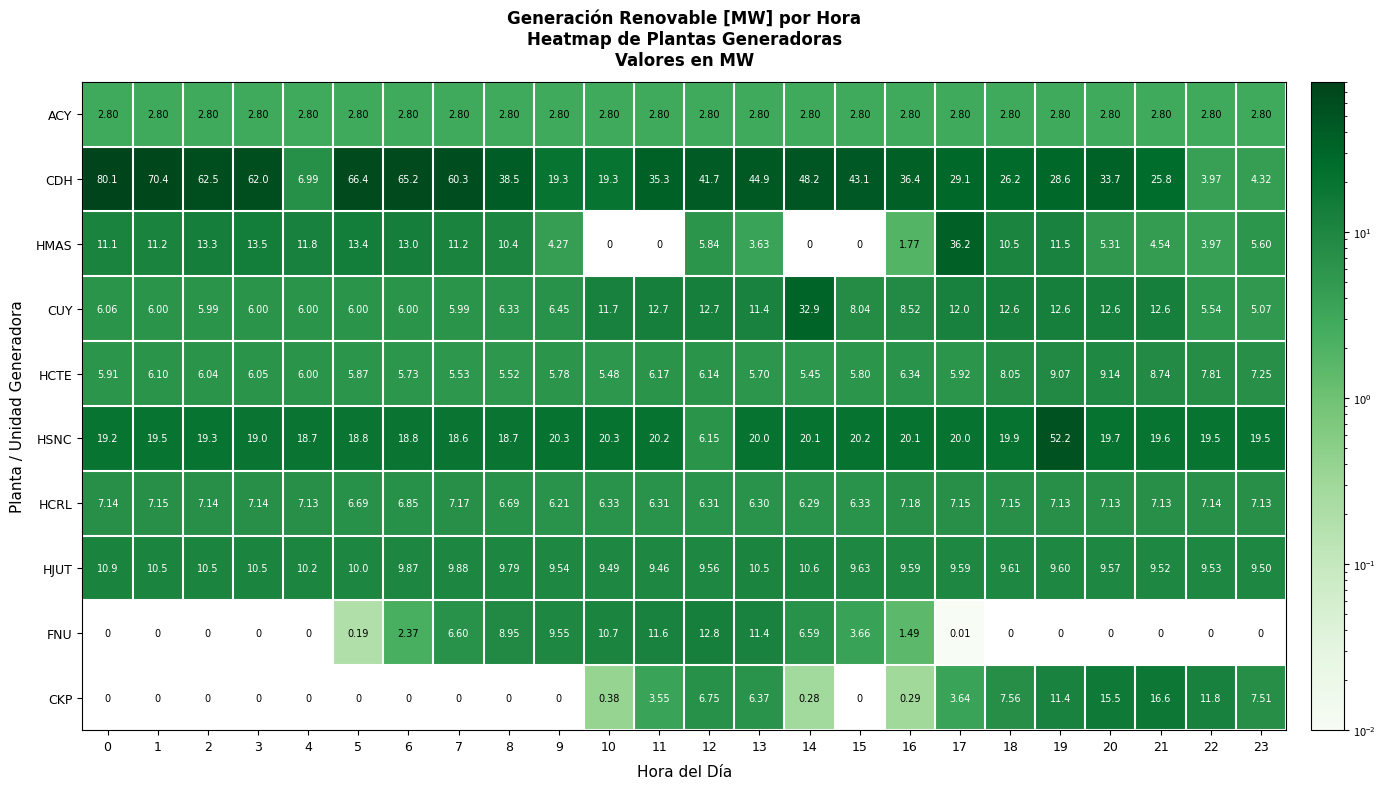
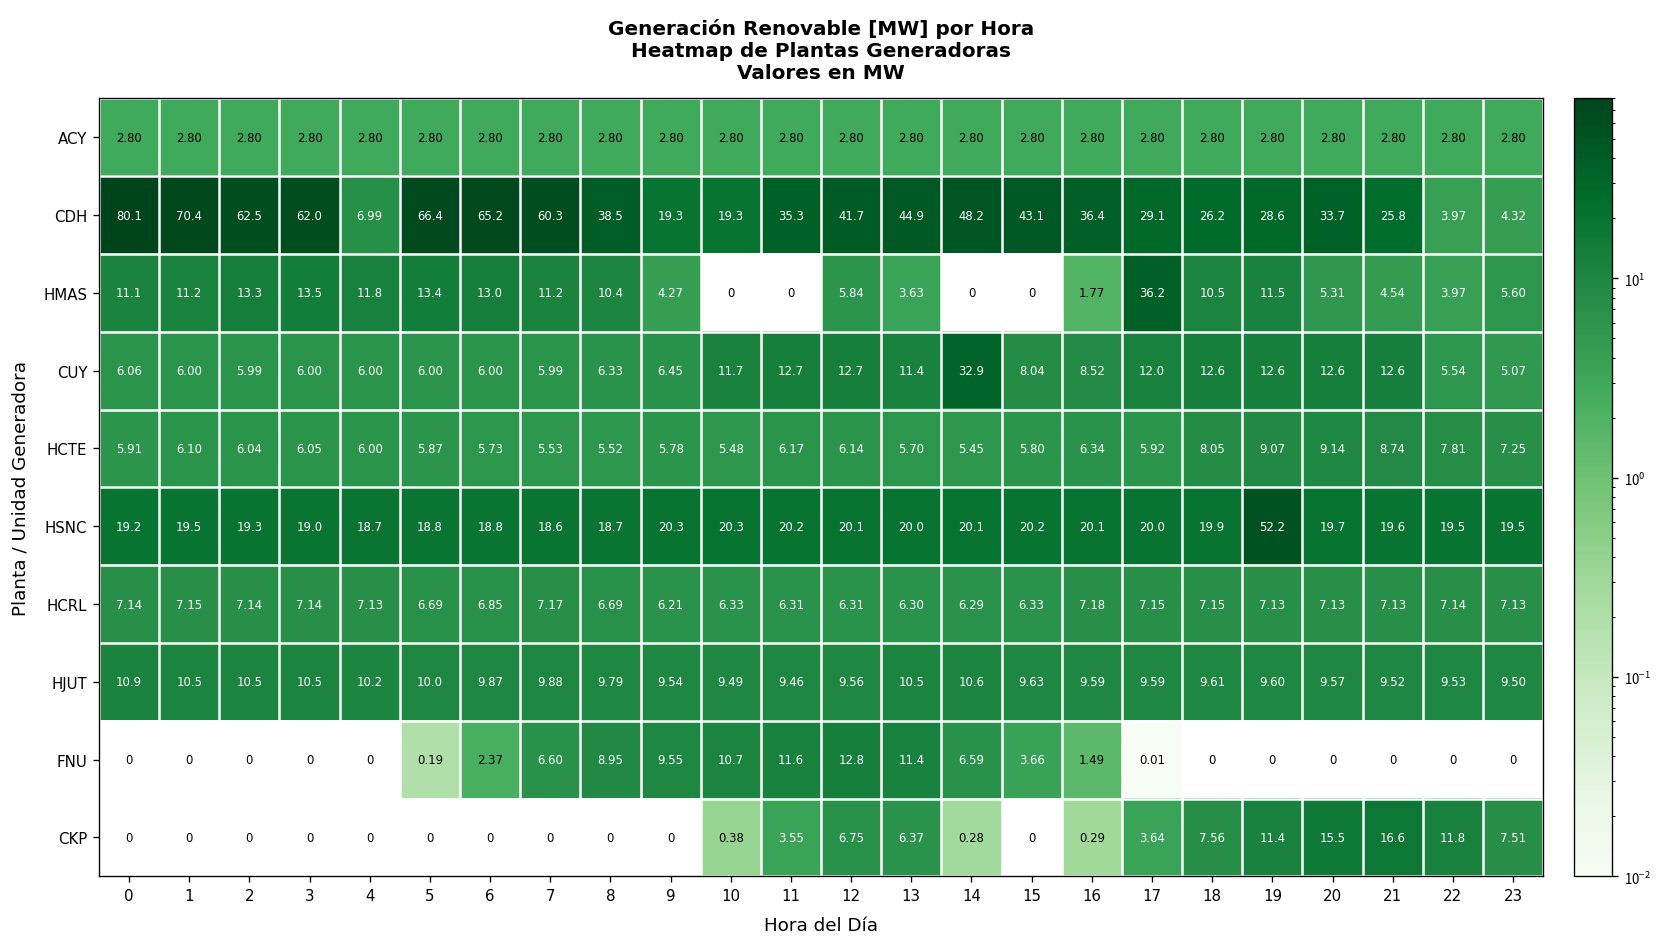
HSNC, 12: 6.15 -> 20.1
